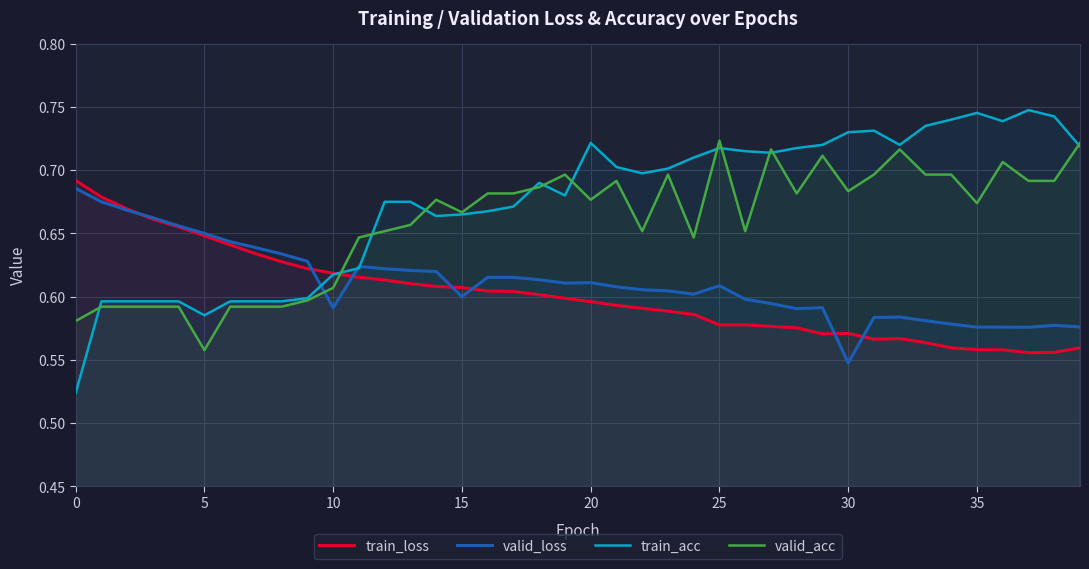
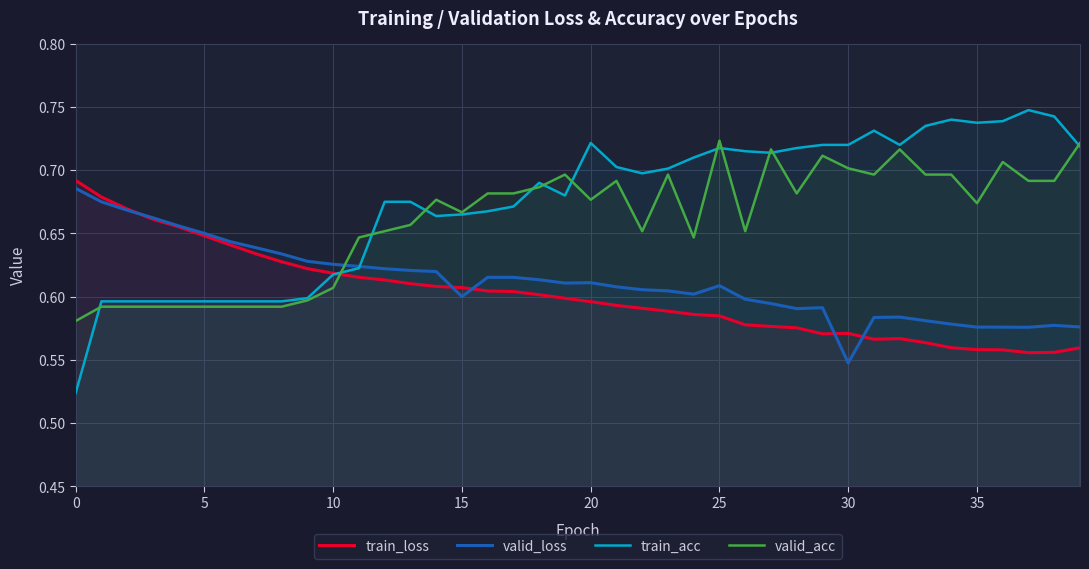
train_acc, 5: 0.585 -> 0.596
valid_acc, 5: 0.558 -> 0.592
valid_loss, 10: 0.591 -> 0.626
train_loss, 25: 0.578 -> 0.585
train_acc, 30: 0.73 -> 0.72
valid_acc, 30: 0.683 -> 0.701
train_acc, 35: 0.745 -> 0.738
